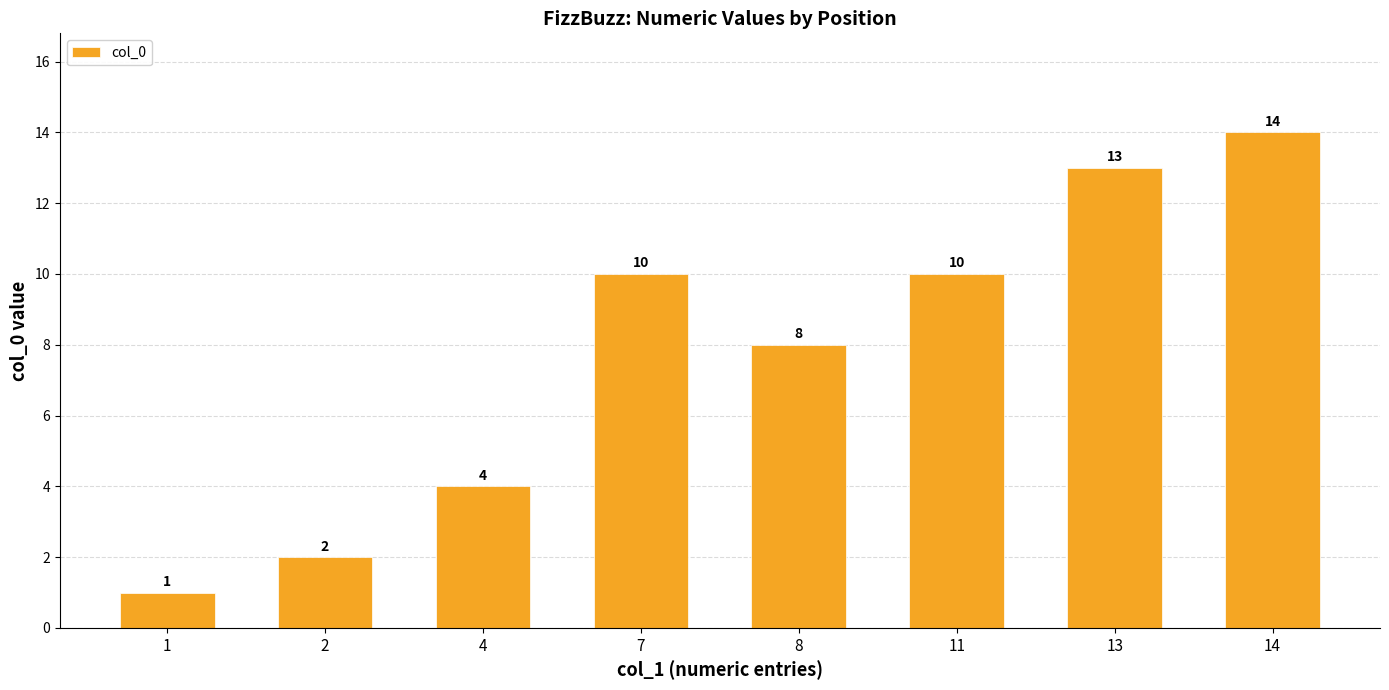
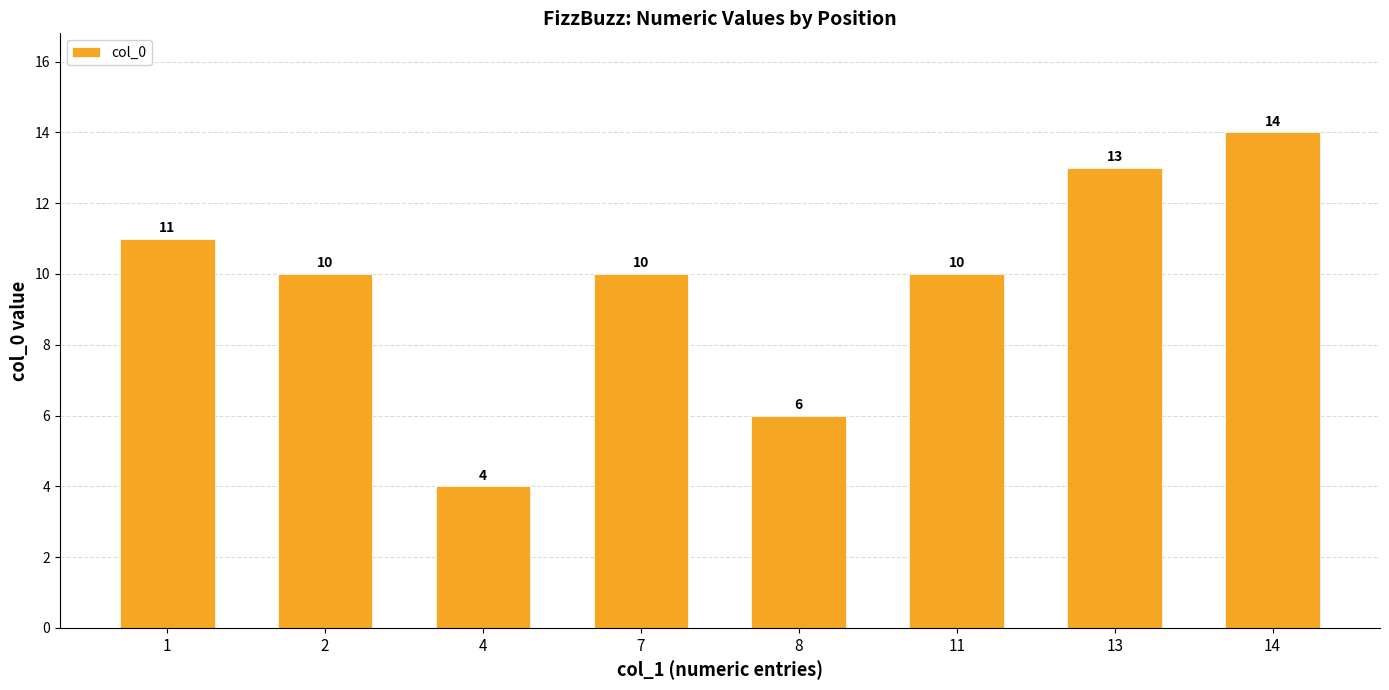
1: 1 -> 11
2: 2 -> 10
8: 8 -> 6
